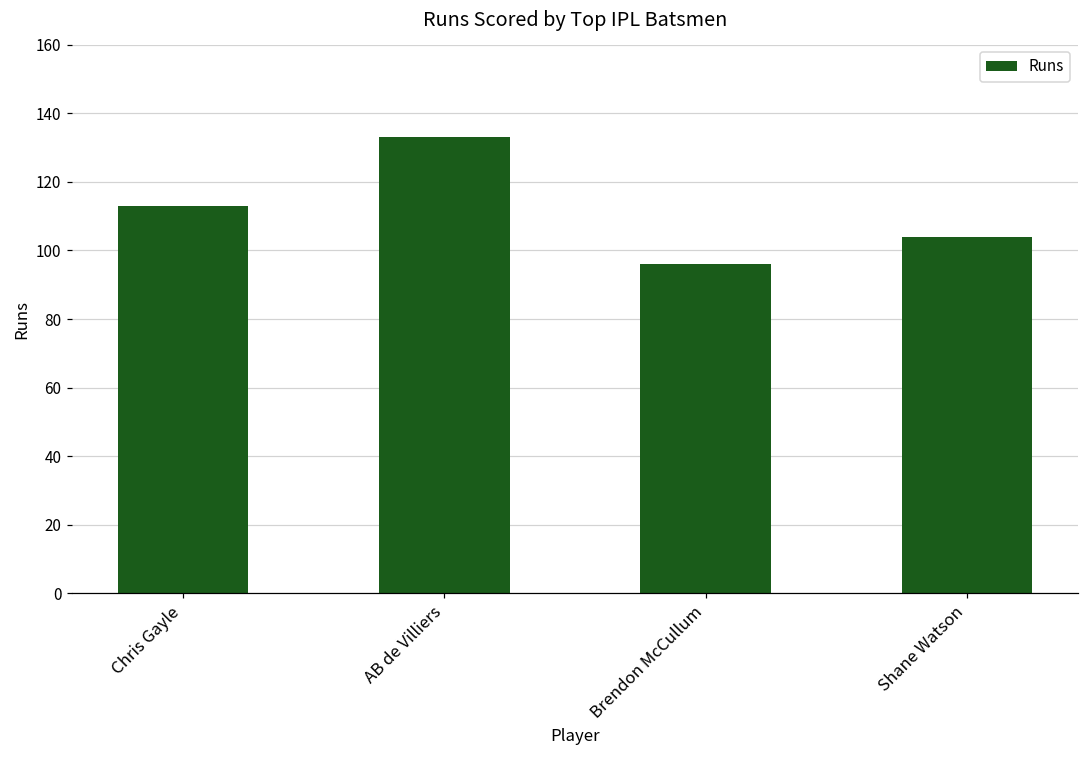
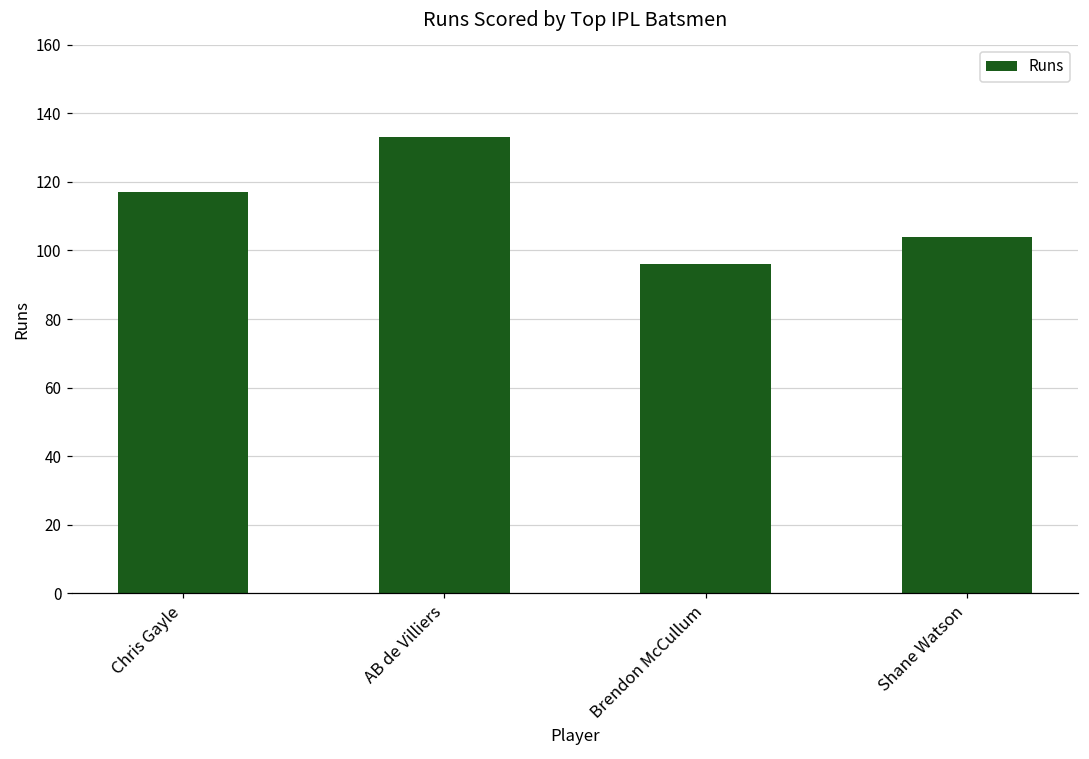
Chris Gayle: 113 -> 117
